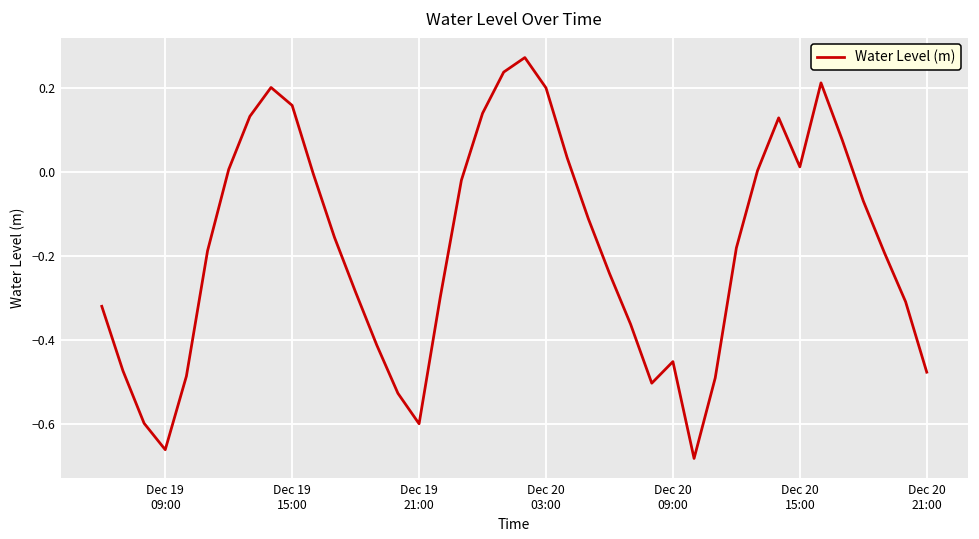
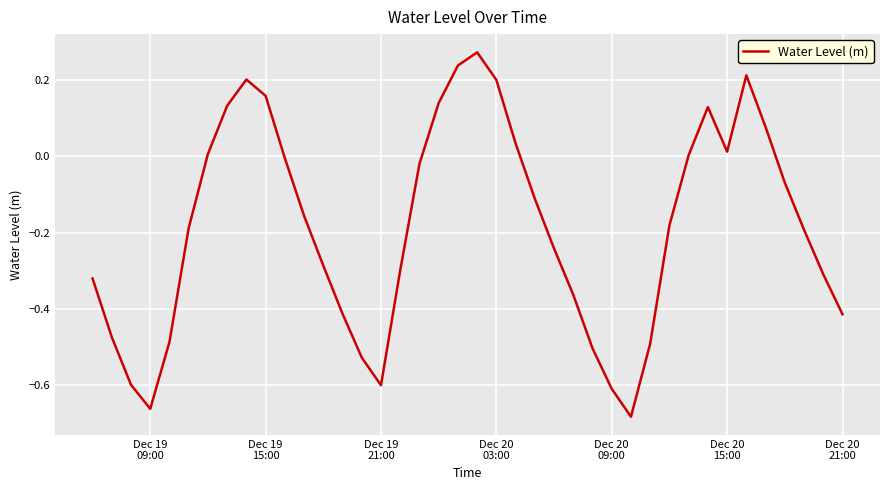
Dec 20 09:00: -0.45 -> -0.61
Dec 20 21:00: -0.48 -> -0.41
